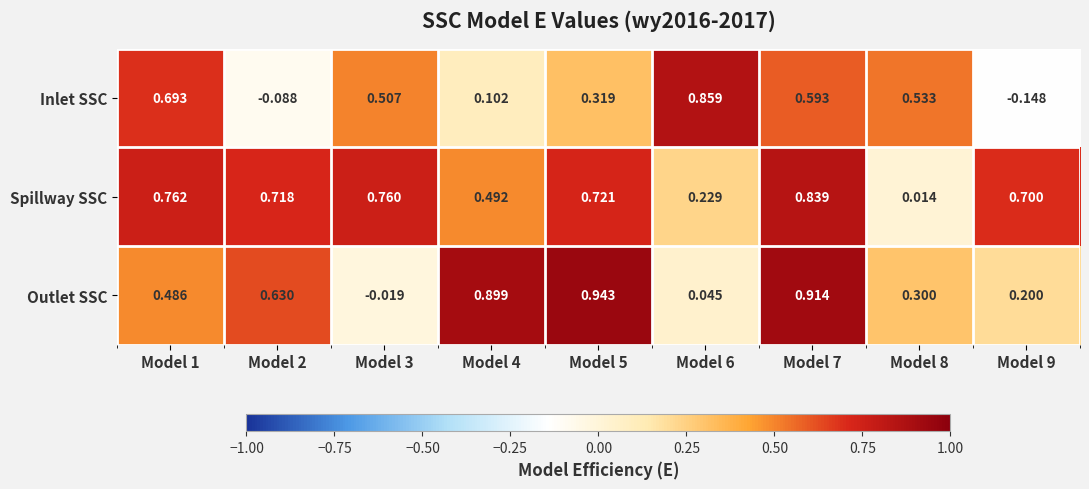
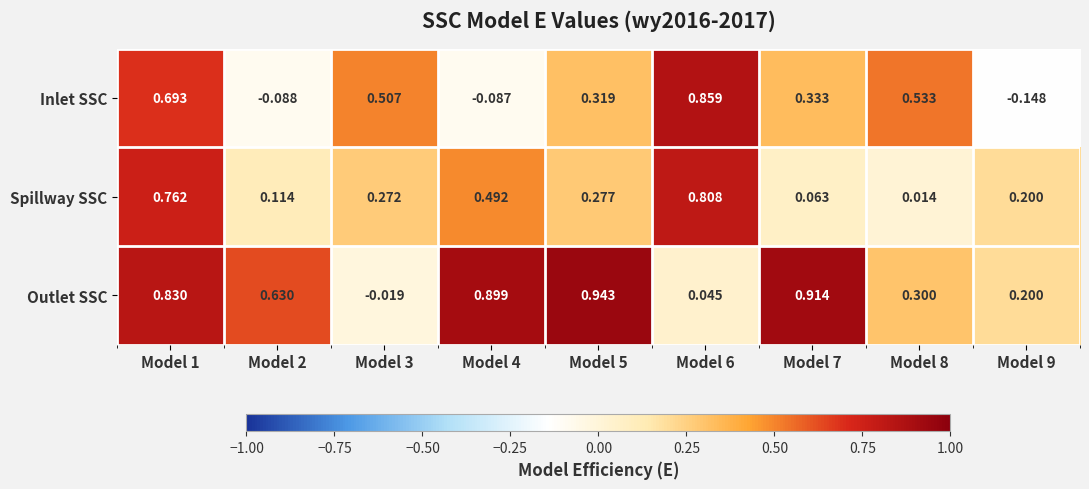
Inlet SSC, Model 4: 0.102 -> -0.087
Inlet SSC, Model 7: 0.593 -> 0.333
Spillway SSC, Model 2: 0.718 -> 0.114
Spillway SSC, Model 3: 0.760 -> 0.272
Spillway SSC, Model 5: 0.721 -> 0.277
Spillway SSC, Model 6: 0.229 -> 0.808
Spillway SSC, Model 7: 0.839 -> 0.063
Spillway SSC, Model 9: 0.700 -> 0.200
Outlet SSC, Model 1: 0.486 -> 0.830
